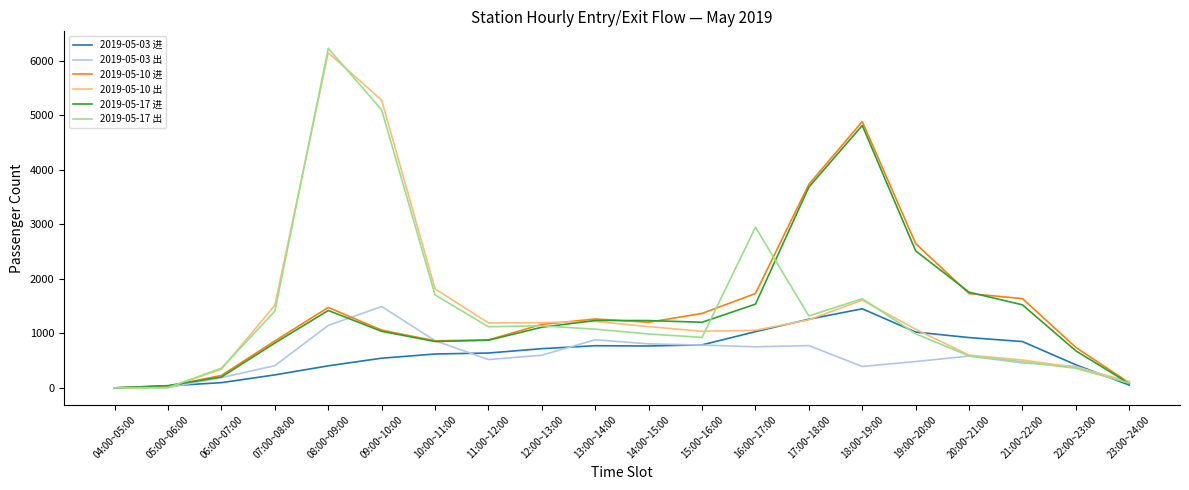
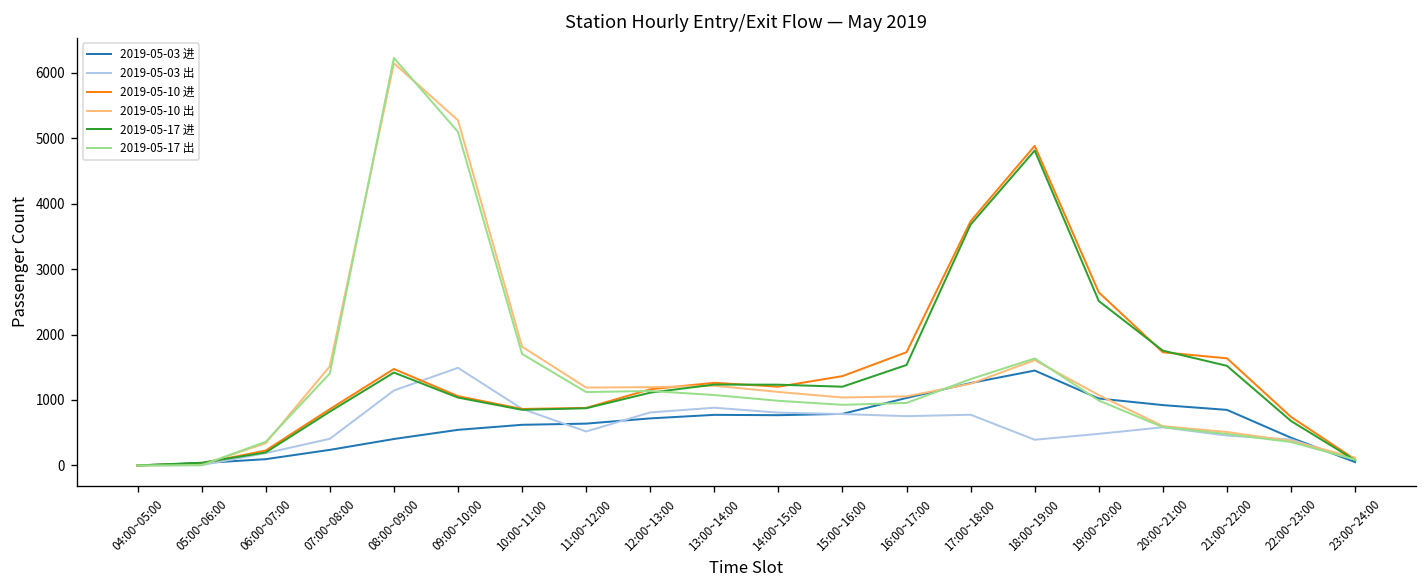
2019-05-03 出, 12:00~13:00: 600 -> 800
2019-05-17 出, 16:00~17:00: 2900 -> 1000
